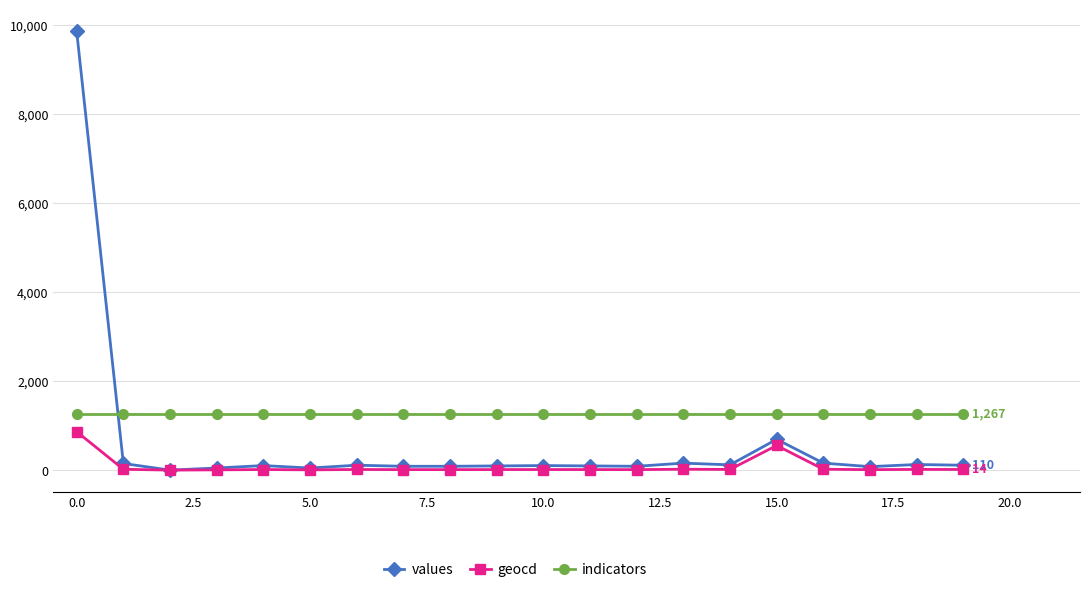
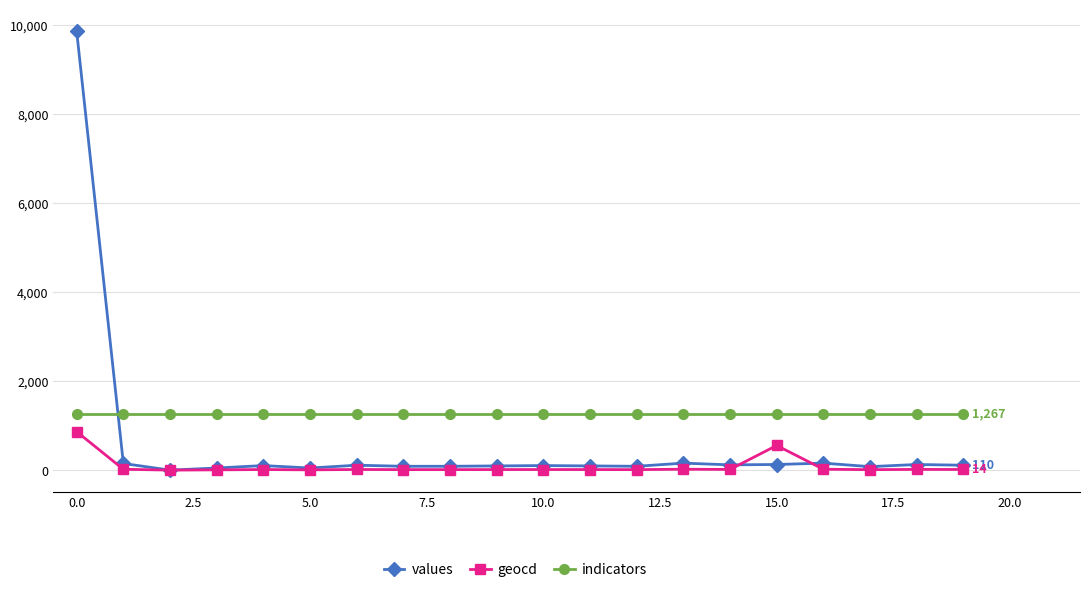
values, 15.0: 700 -> 100
